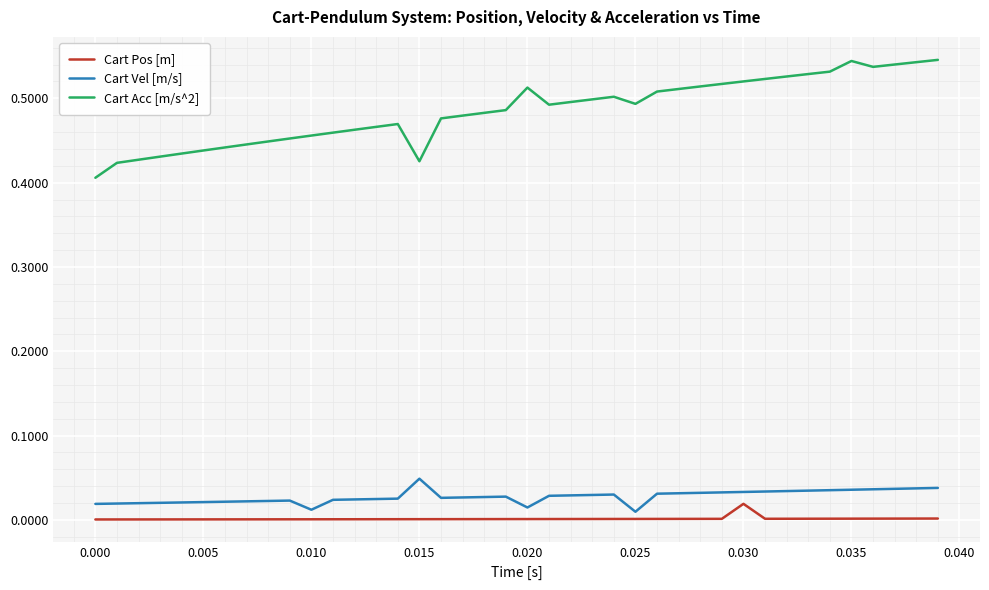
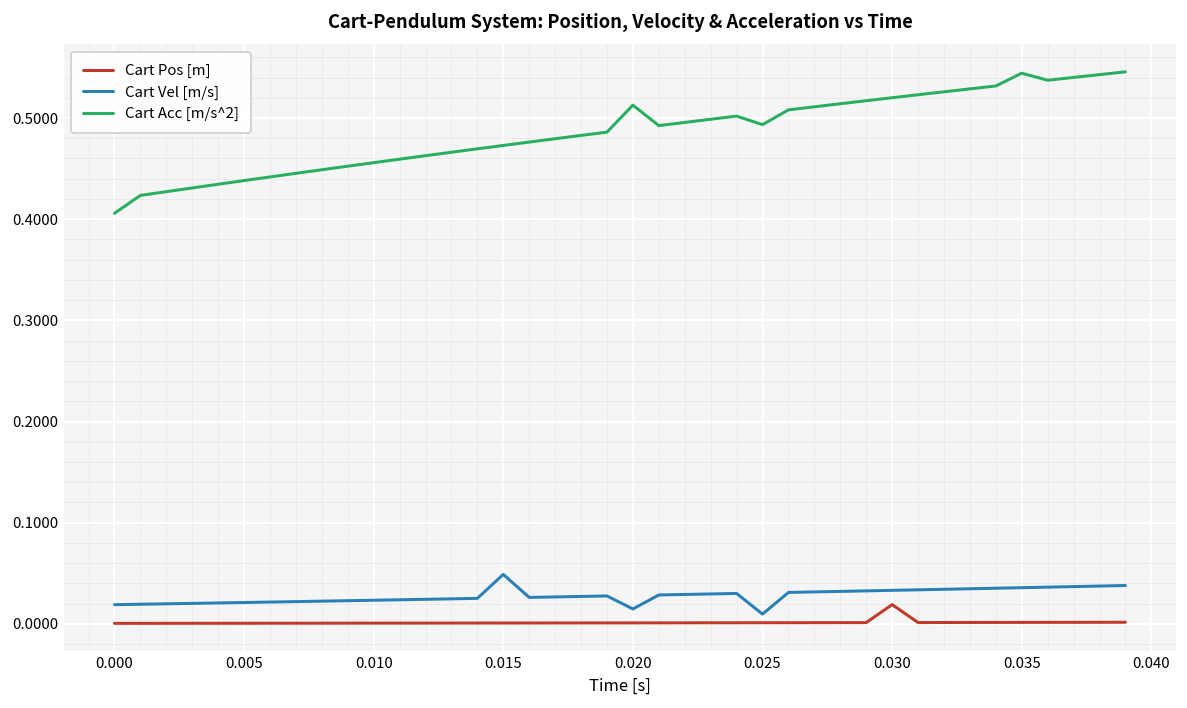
Cart Vel [m/s], 0.010: 0.01 -> 0.02
Cart Acc [m/s^2], 0.015: 0.43 -> 0.47
